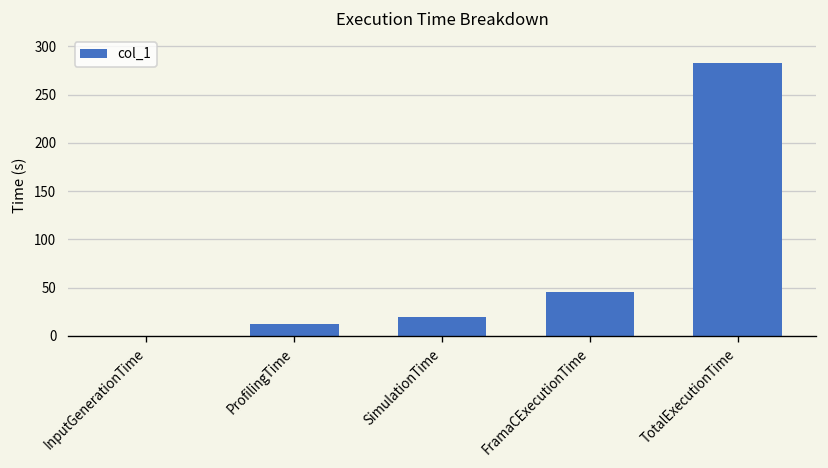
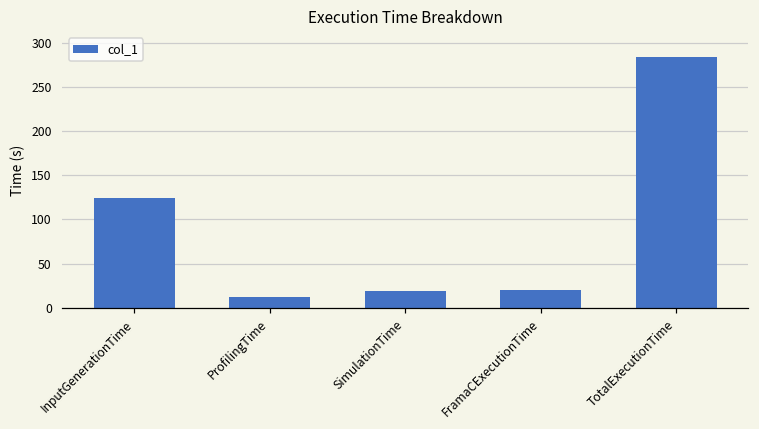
InputGenerationTime: 0 -> 120
FramaCExecutionTime: 50 -> 20
